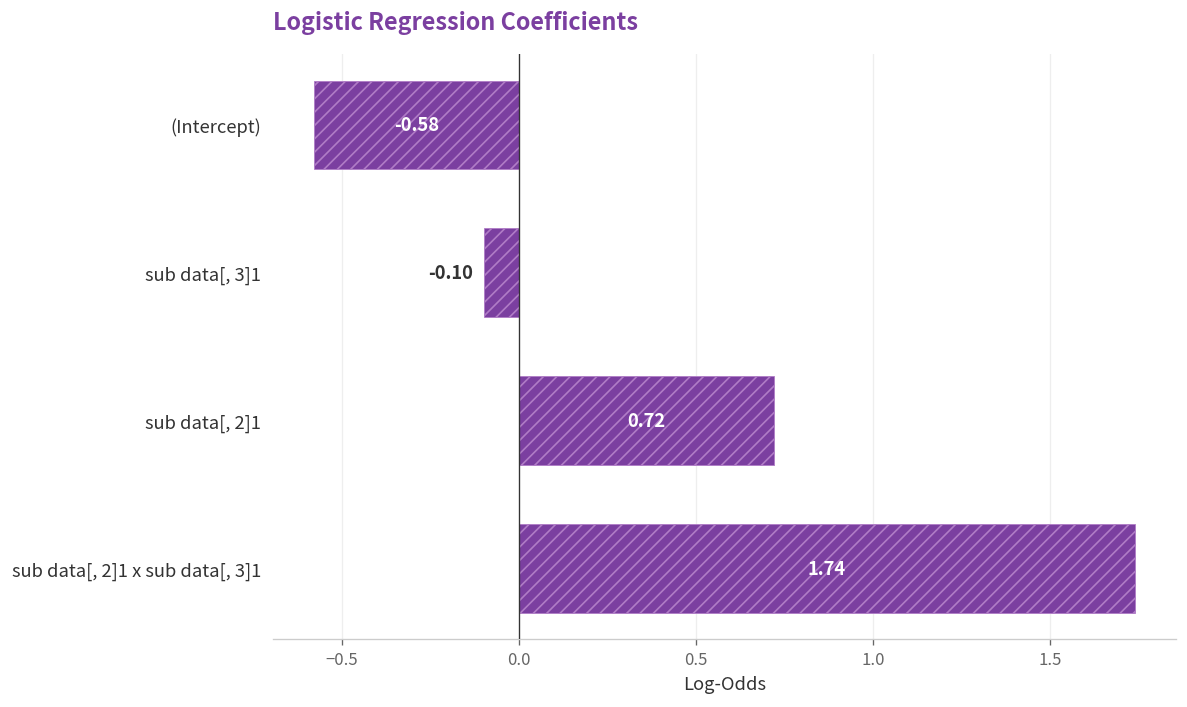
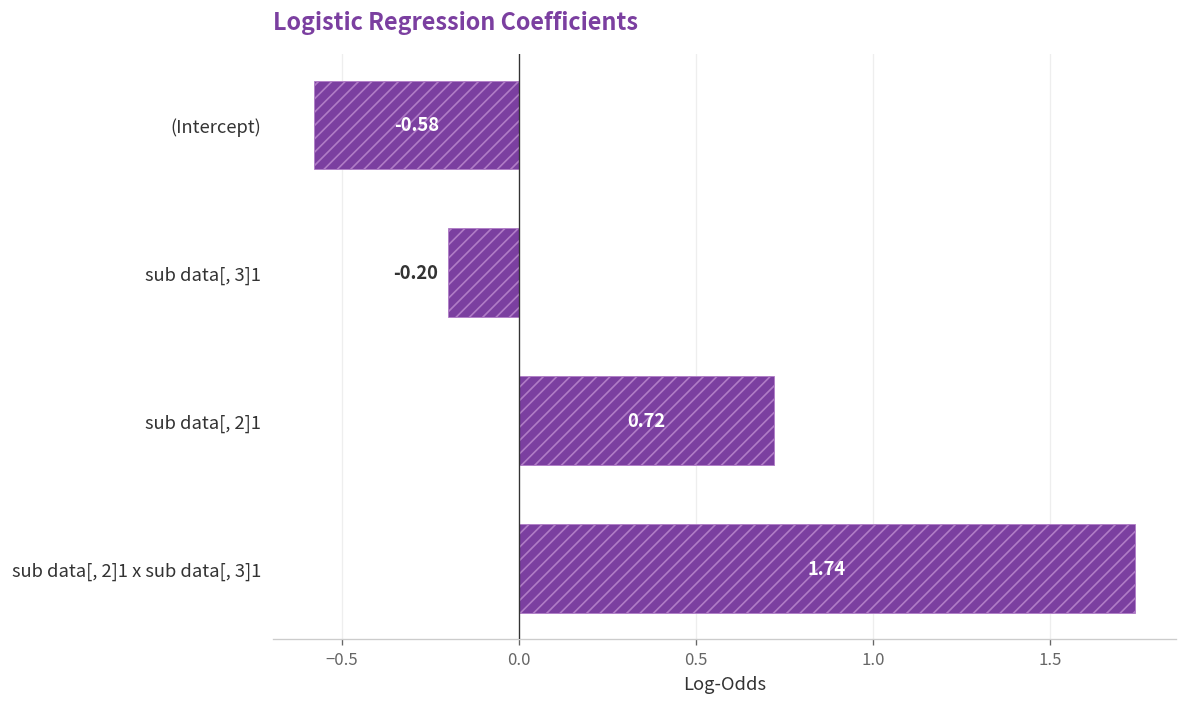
sub data[, 3]1: -0.10 -> -0.20
